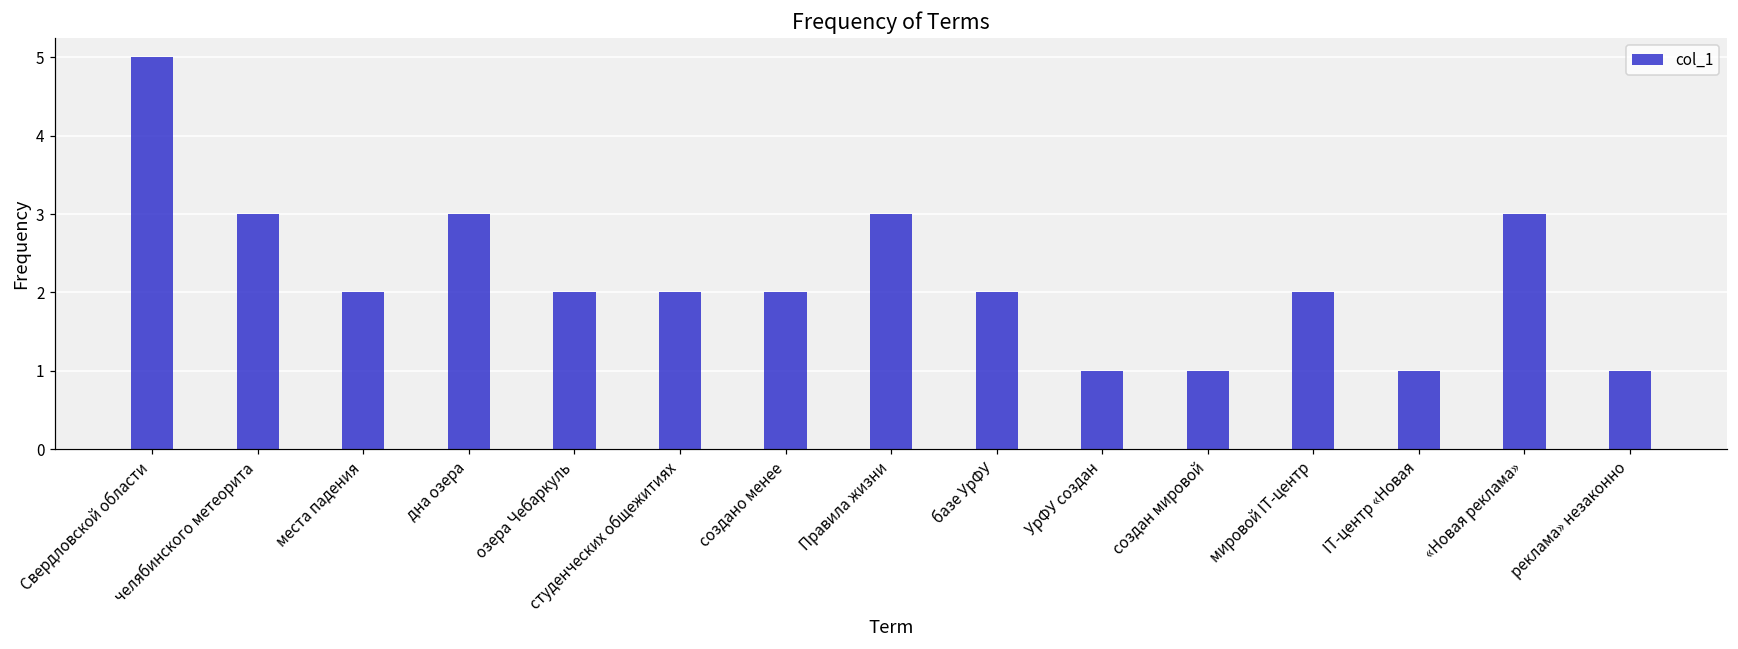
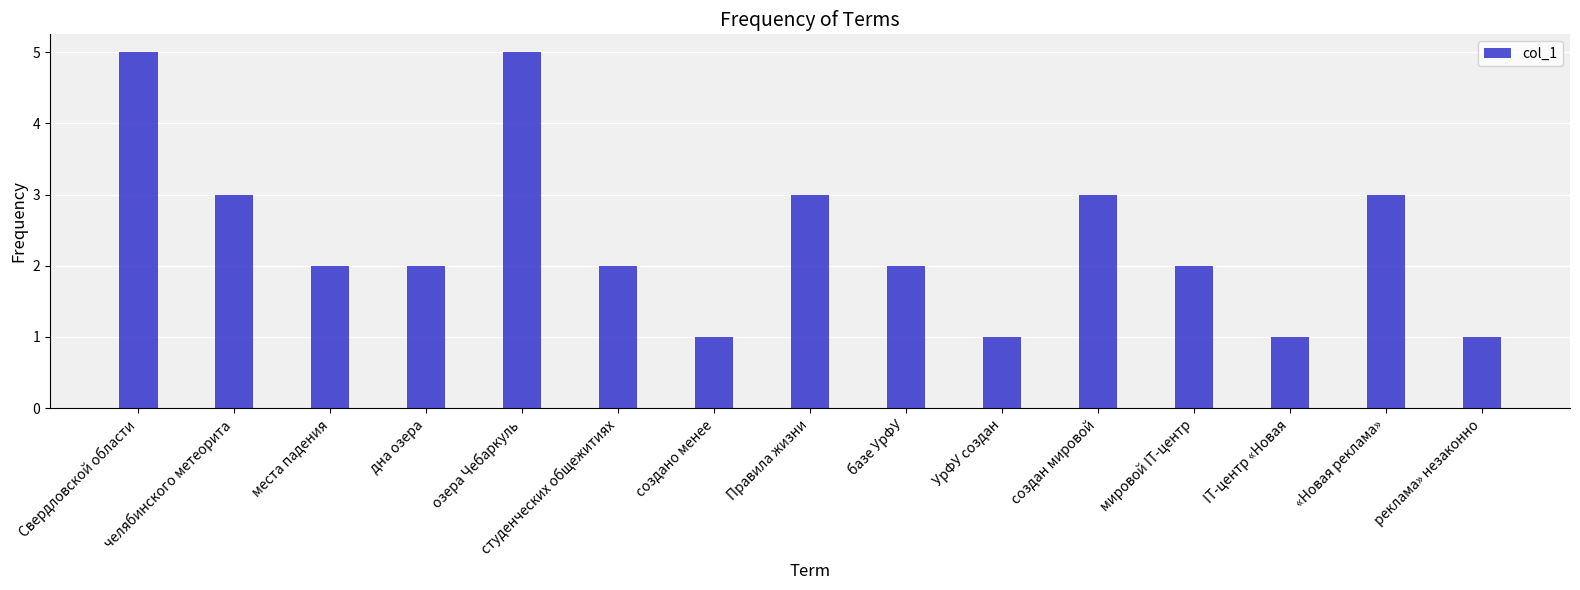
дна озера: 3 -> 2
озера Чебаркуль: 2 -> 5
создано менее: 2 -> 1
создан мировой: 1 -> 3
